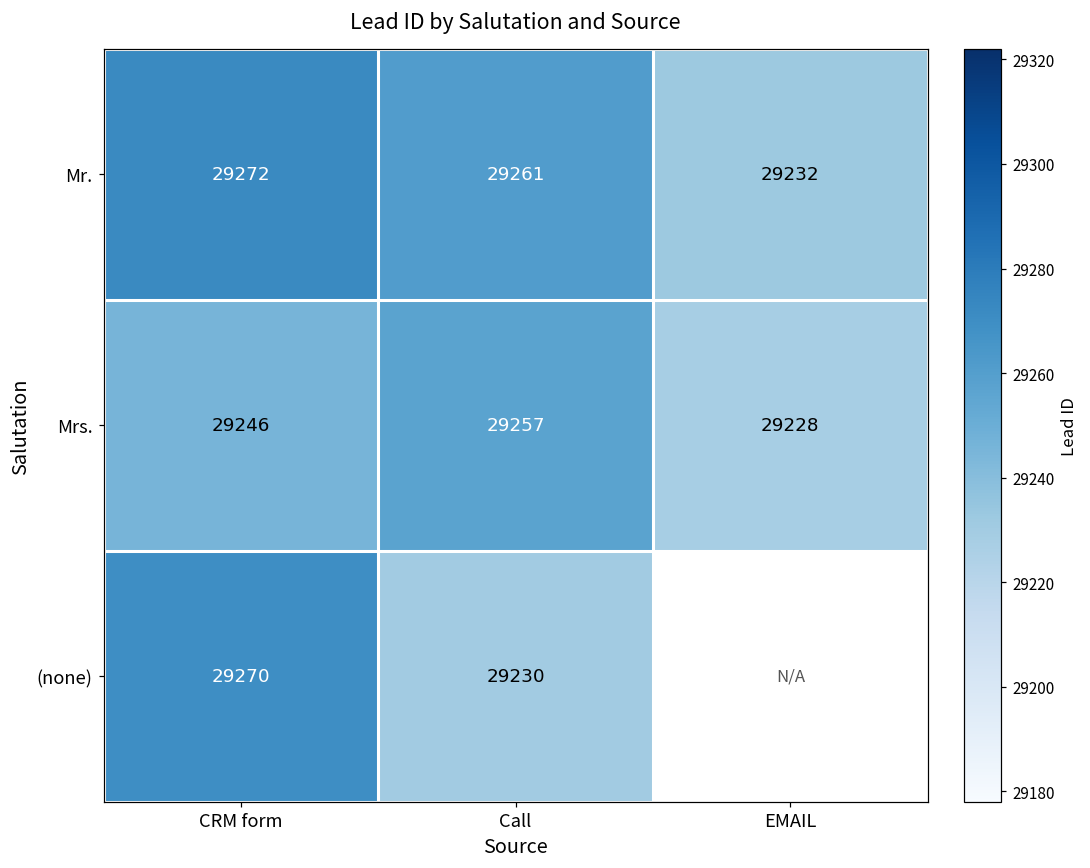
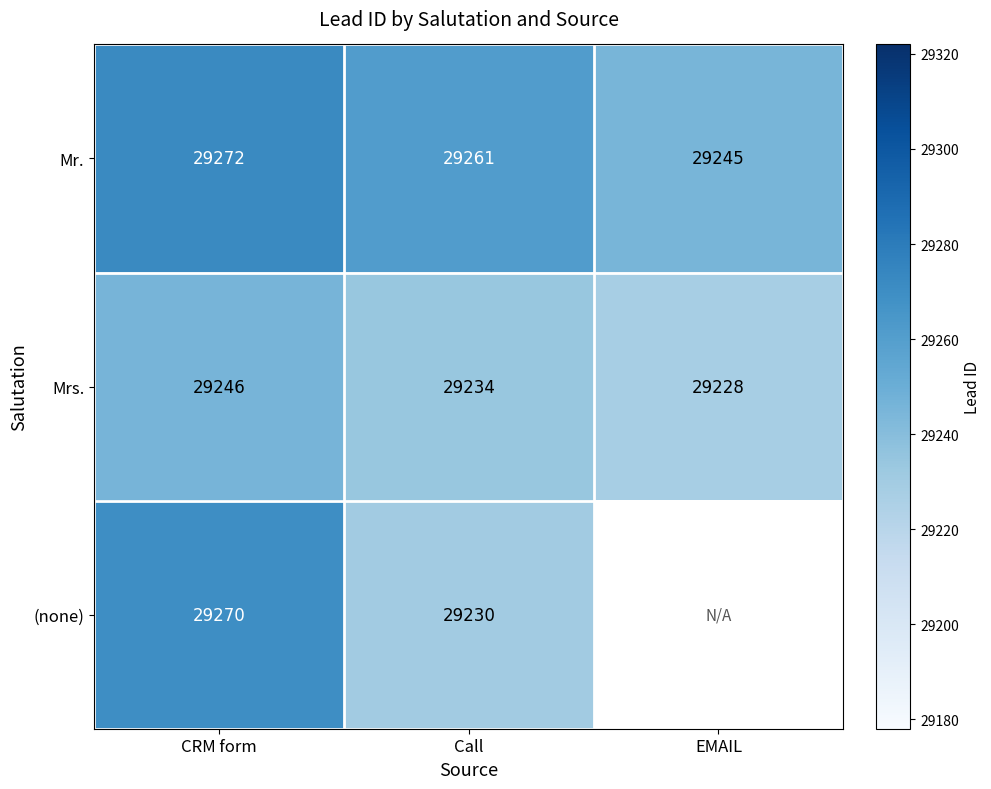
Mr., EMAIL: 29232 -> 29245
Mrs., Call: 29257 -> 29234
